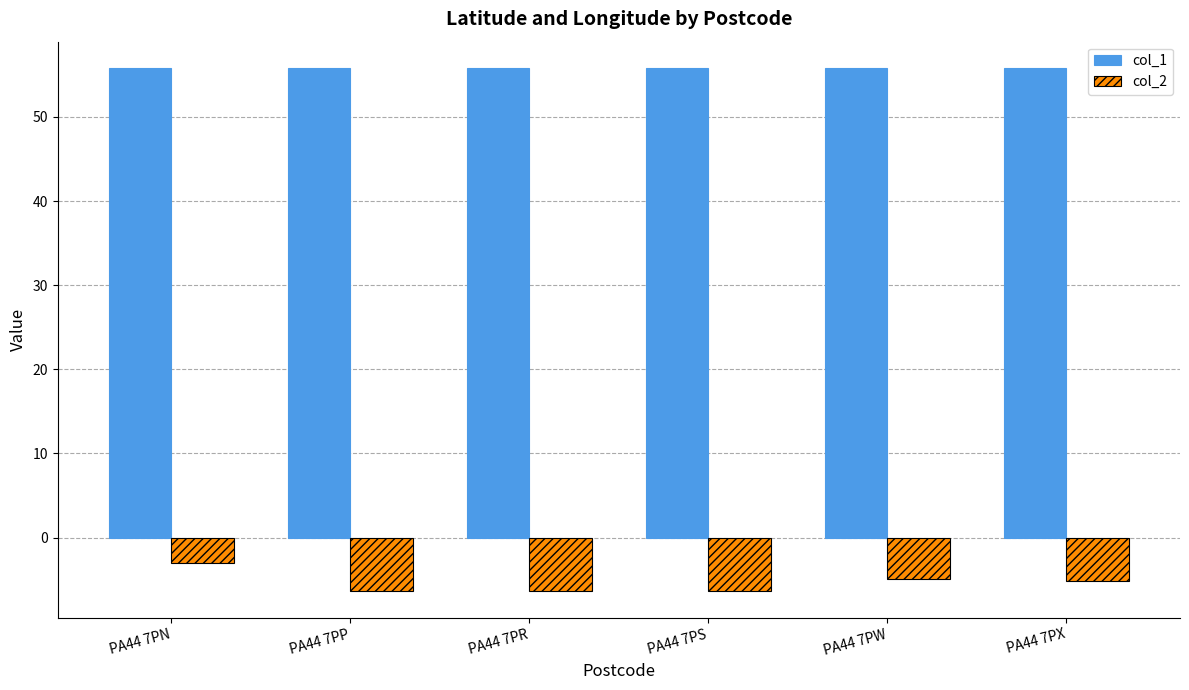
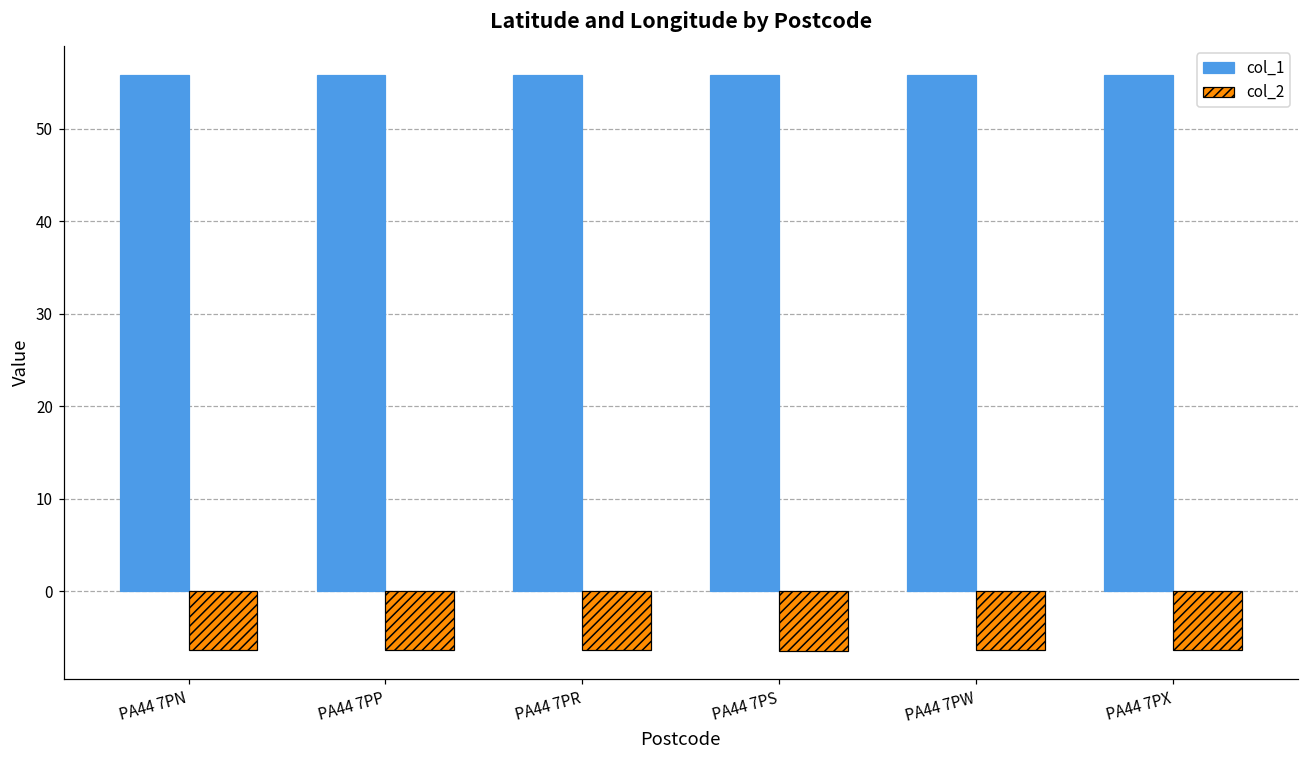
col_2, PA44 7PN: -3 -> -6
col_2, PA44 7PW: -5 -> -6
col_2, PA44 7PX: -5 -> -6
